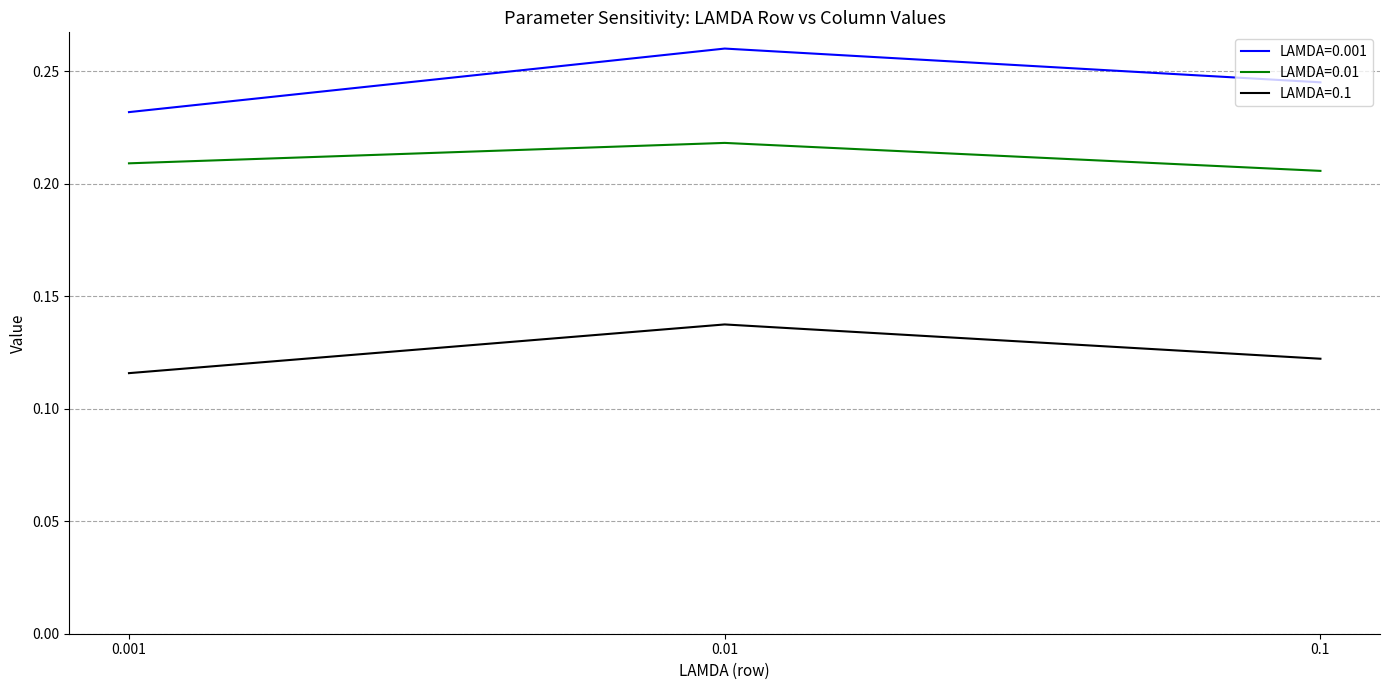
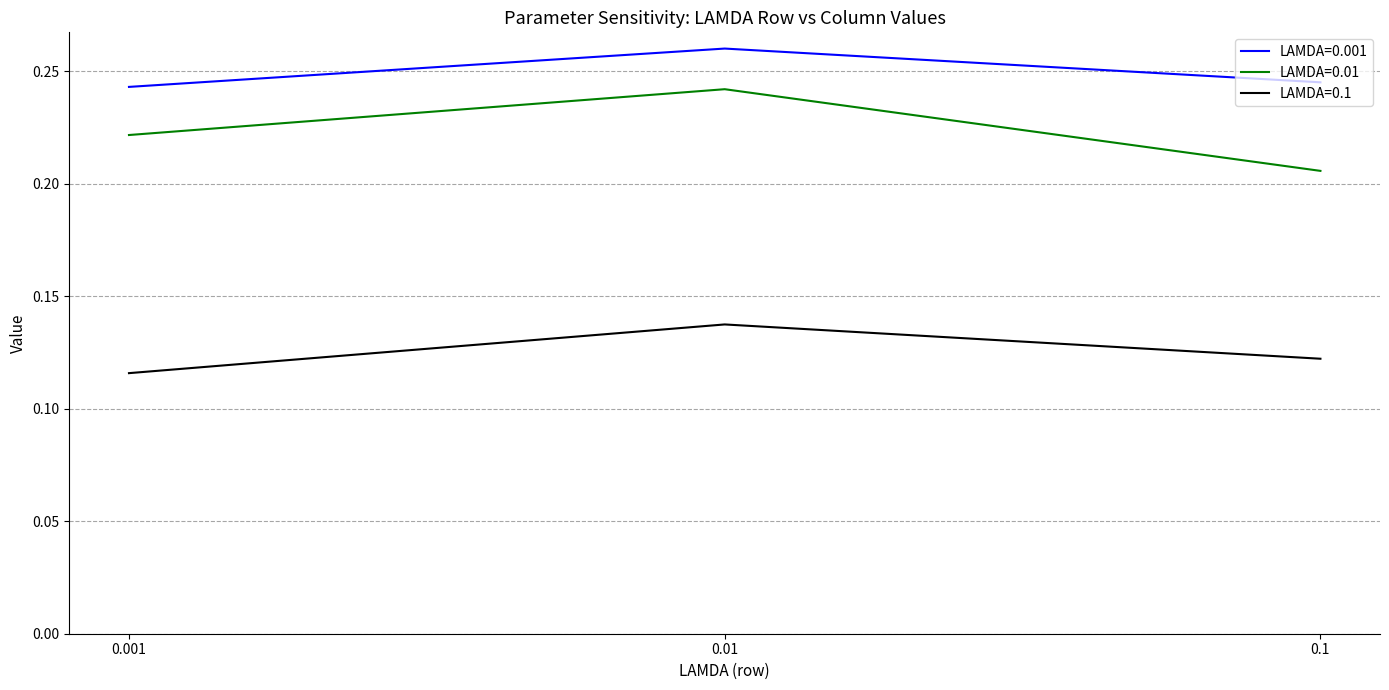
LAMDA=0.001, 0.001: 0.232 -> 0.243
LAMDA=0.01, 0.001: 0.209 -> 0.222
LAMDA=0.01, 0.01: 0.218 -> 0.242
